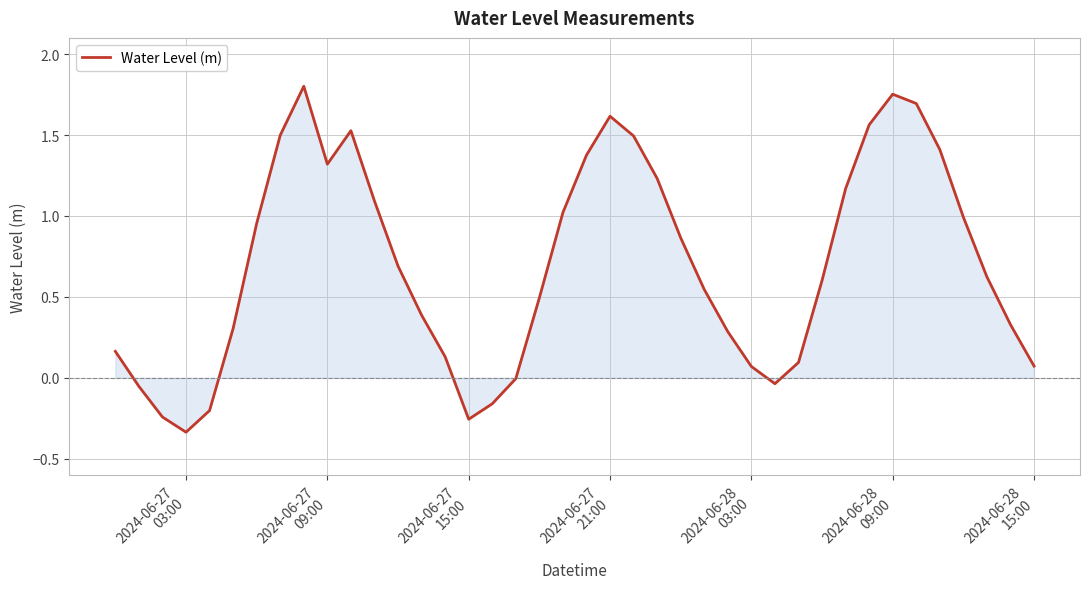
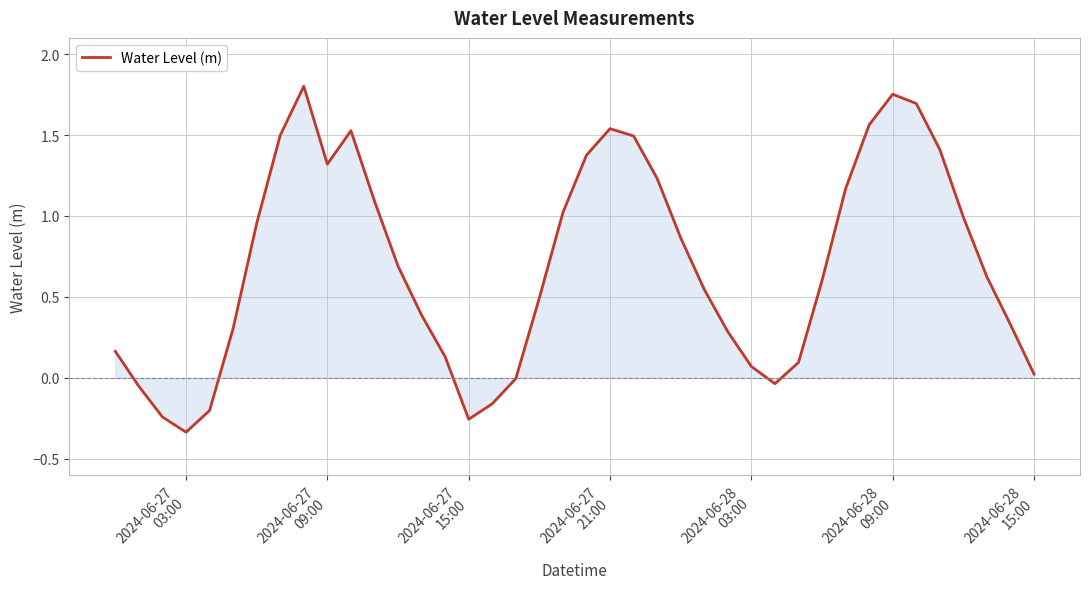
Water Level (m), 2024-06-27 21:00: 1.62 -> 1.54
Water Level (m), 2024-06-28 15:00: 0.07 -> 0.02
